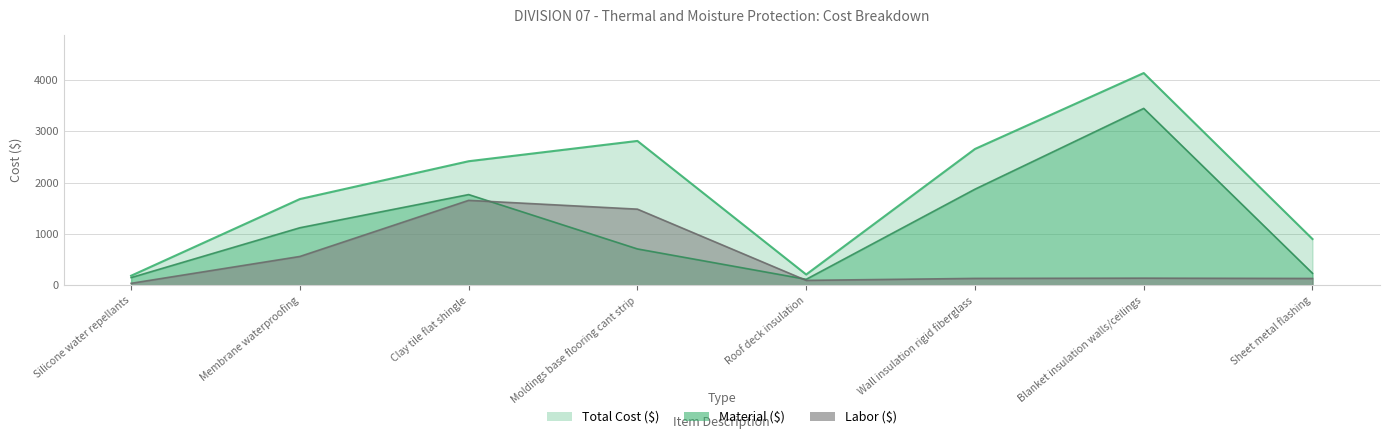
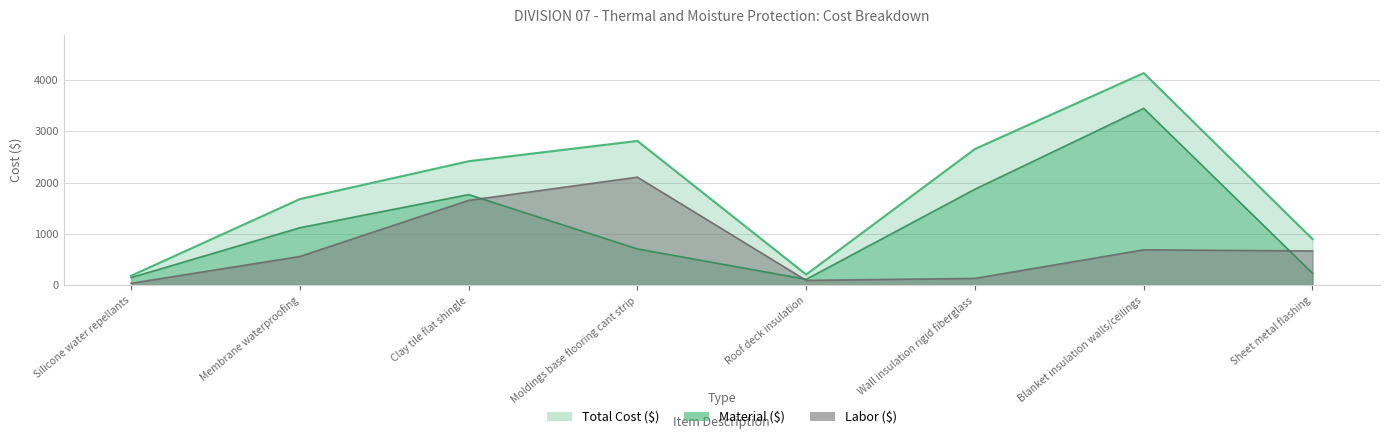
Labor ($), Moldings base flooring cant strip: 1500 -> 2100
Labor ($), Blanket insulation walls/ceilings: 100 -> 700
Labor ($), Sheet metal flashing: 100 -> 700
